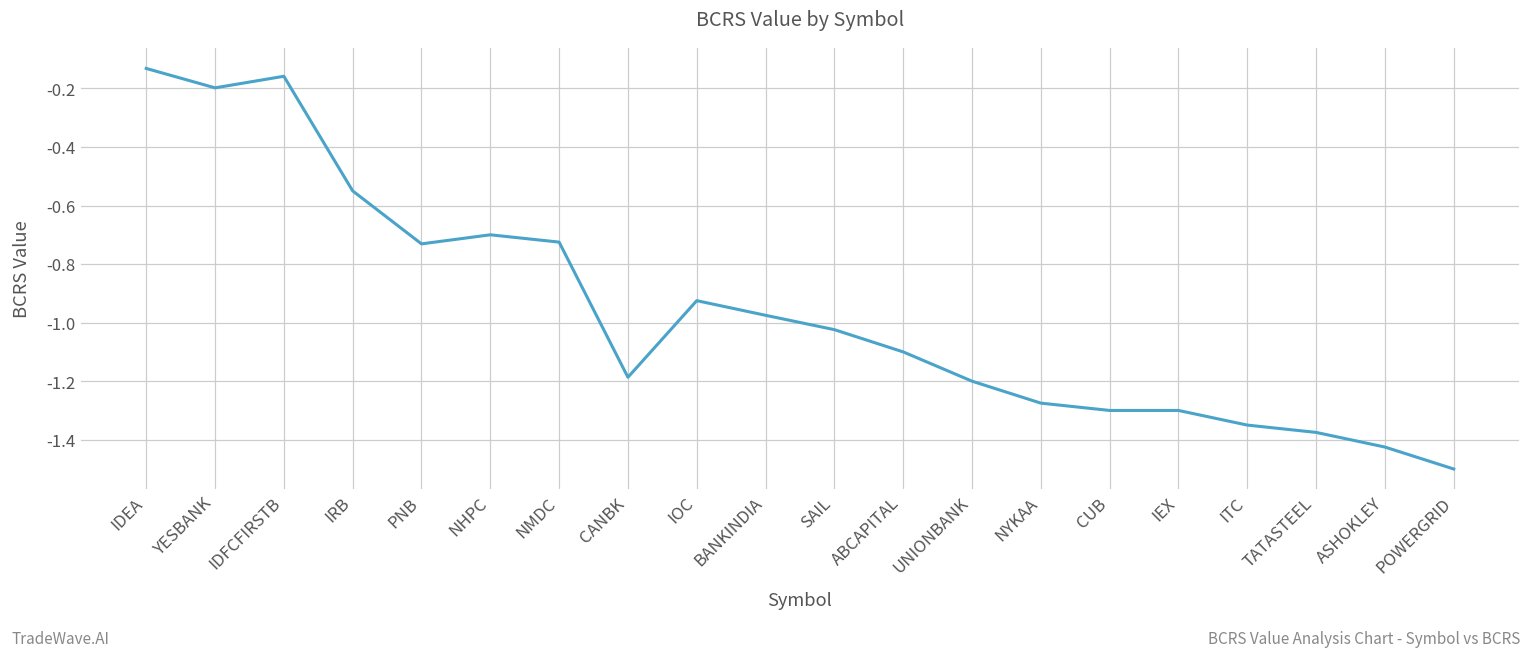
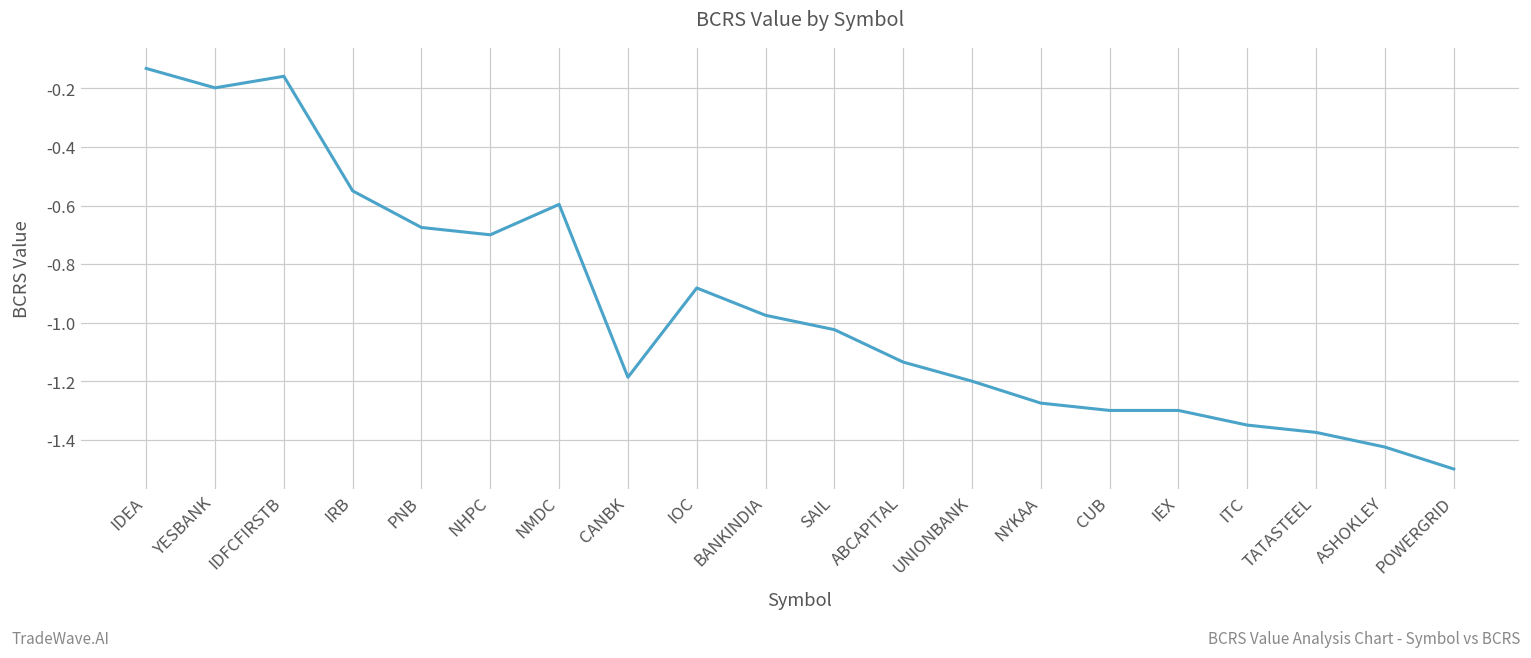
PNB: -0.73 -> -0.67
NMDC: -0.73 -> -0.60
IOC: -0.93 -> -0.88
ABCAPITAL: -1.10 -> -1.13
